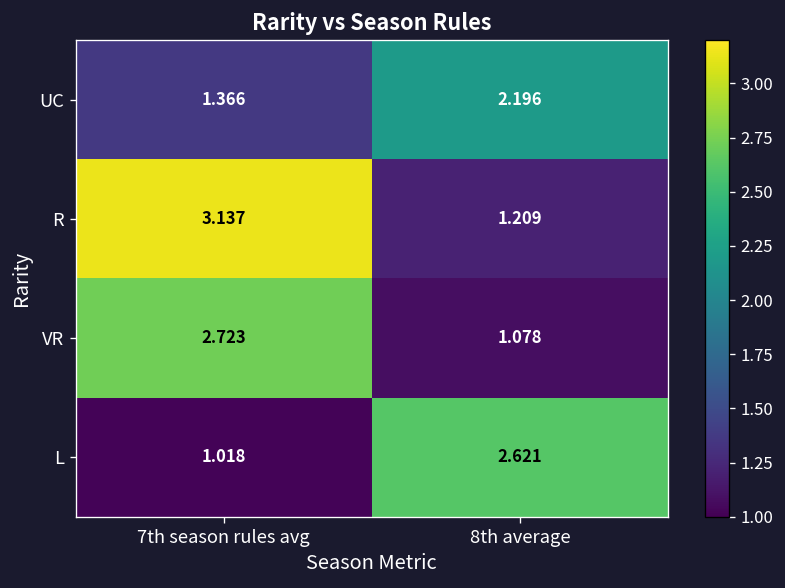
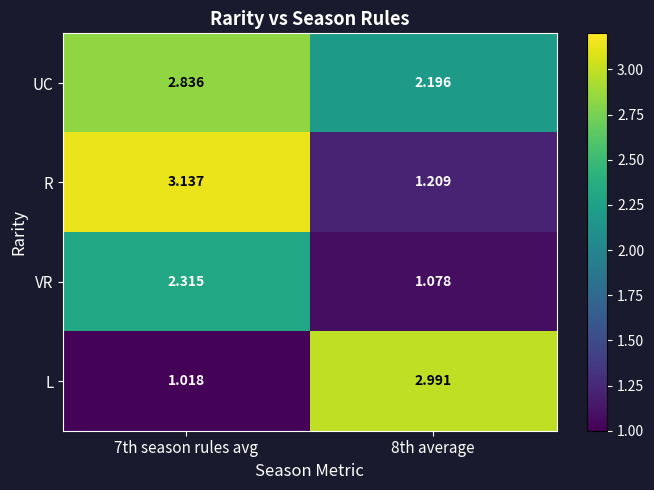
UC, 7th season rules avg: 1.366 -> 2.836
VR, 7th season rules avg: 2.723 -> 2.315
L, 8th average: 2.621 -> 2.991
